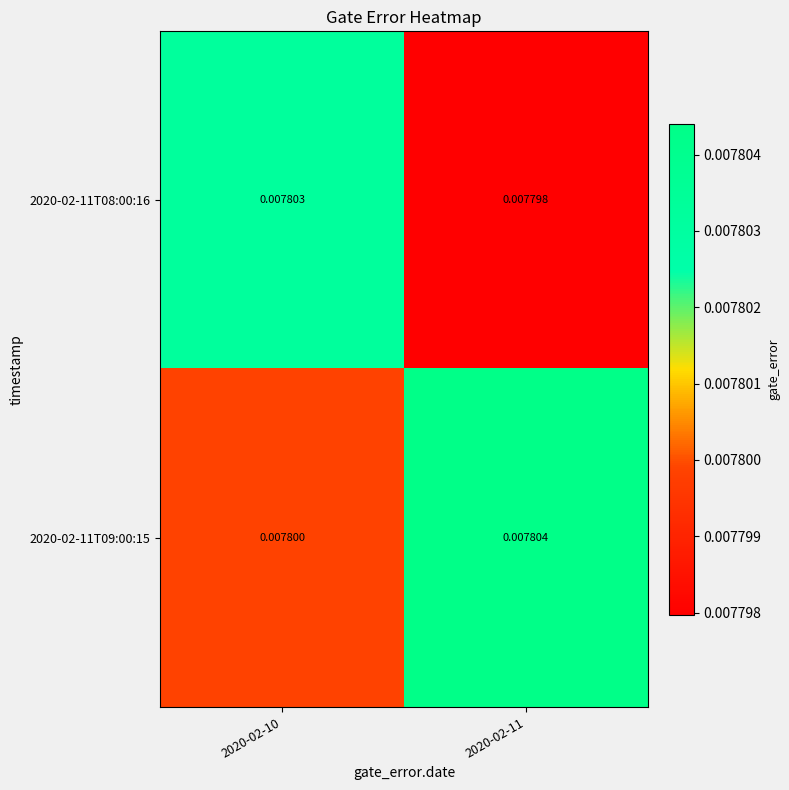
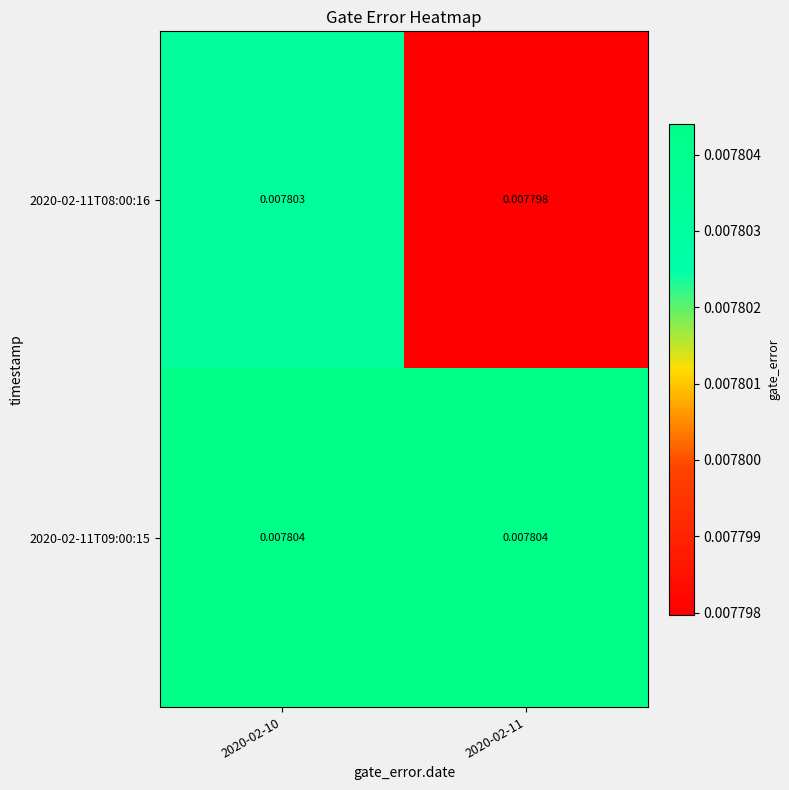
2020-02-11T09:00:15, 2020-02-10: 0.007800 -> 0.007804
